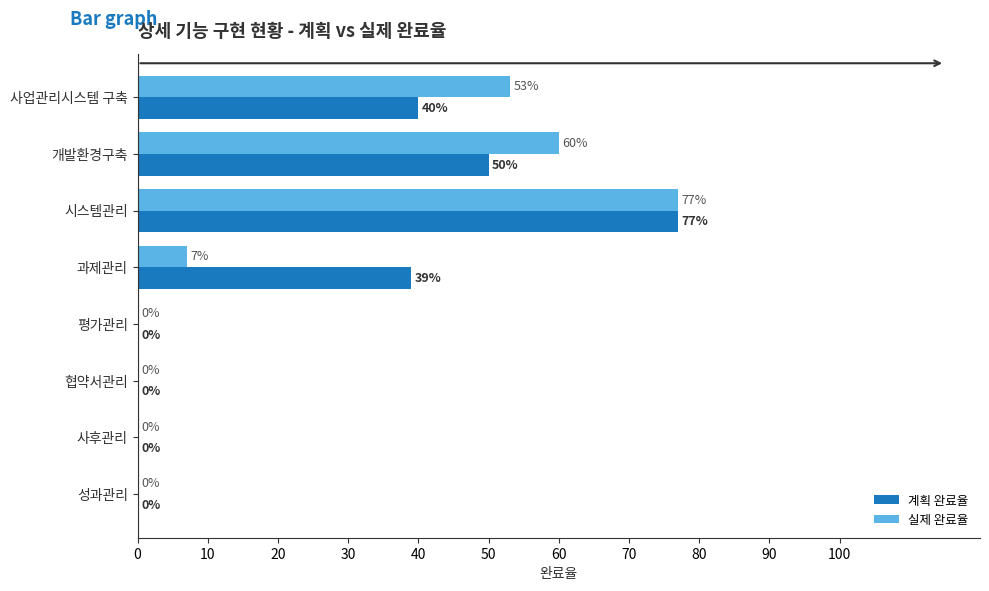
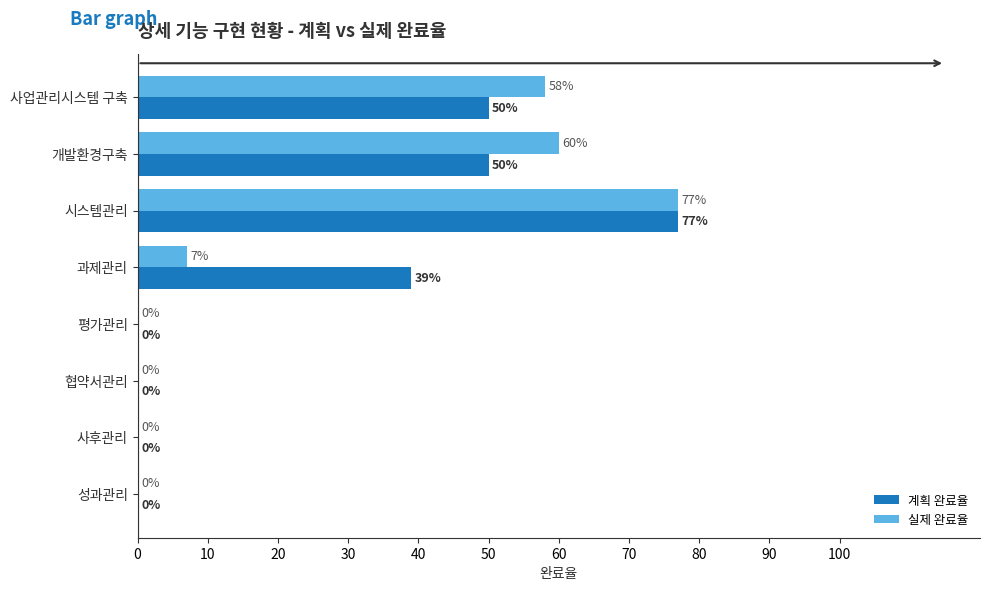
실제 완료율, 사업관리시스템 구축: 53% -> 58%
계획 완료율, 사업관리시스템 구축: 40% -> 50%
